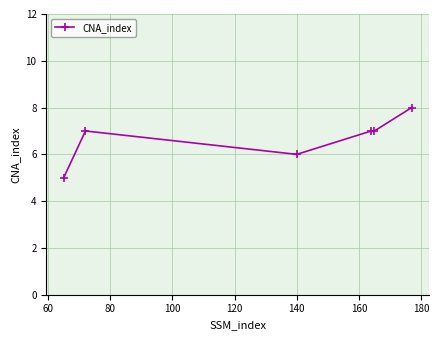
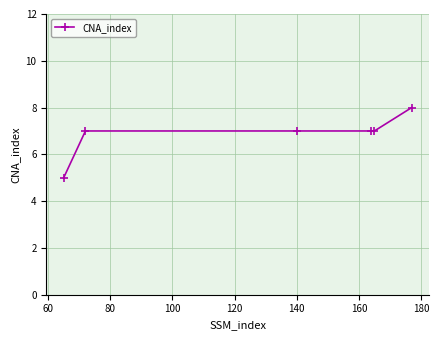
140: 6 -> 7
